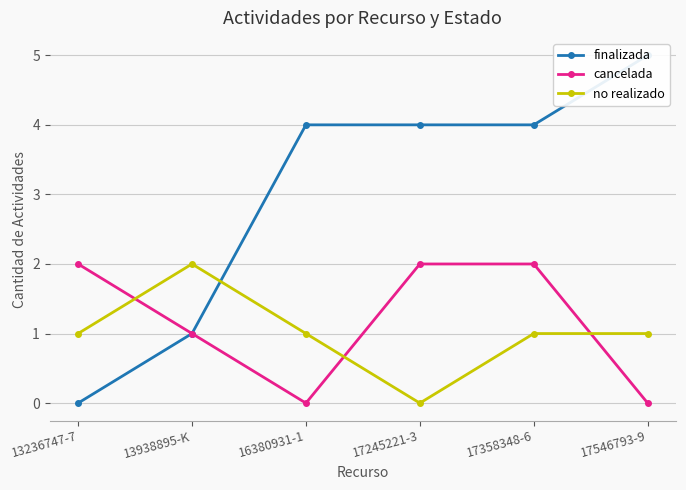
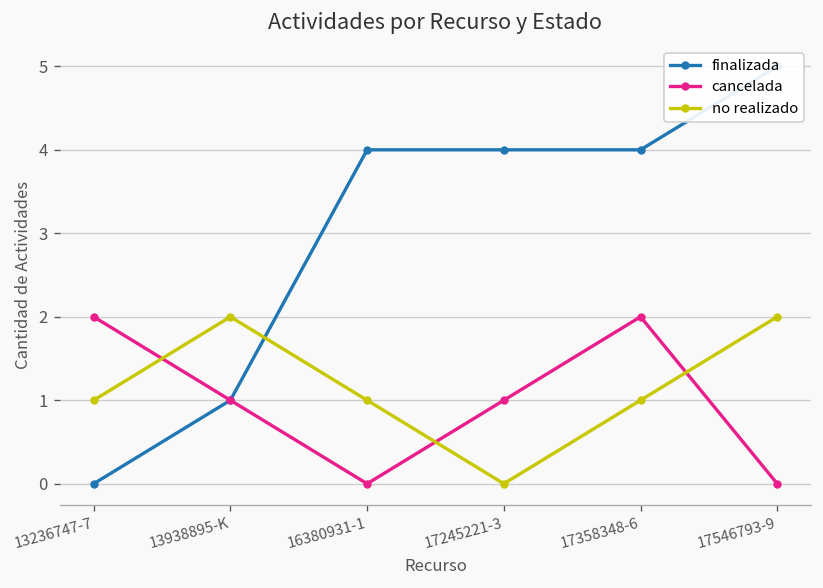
cancelada, 17245221-3: 2 -> 1
no realizado, 17546793-9: 1 -> 2
